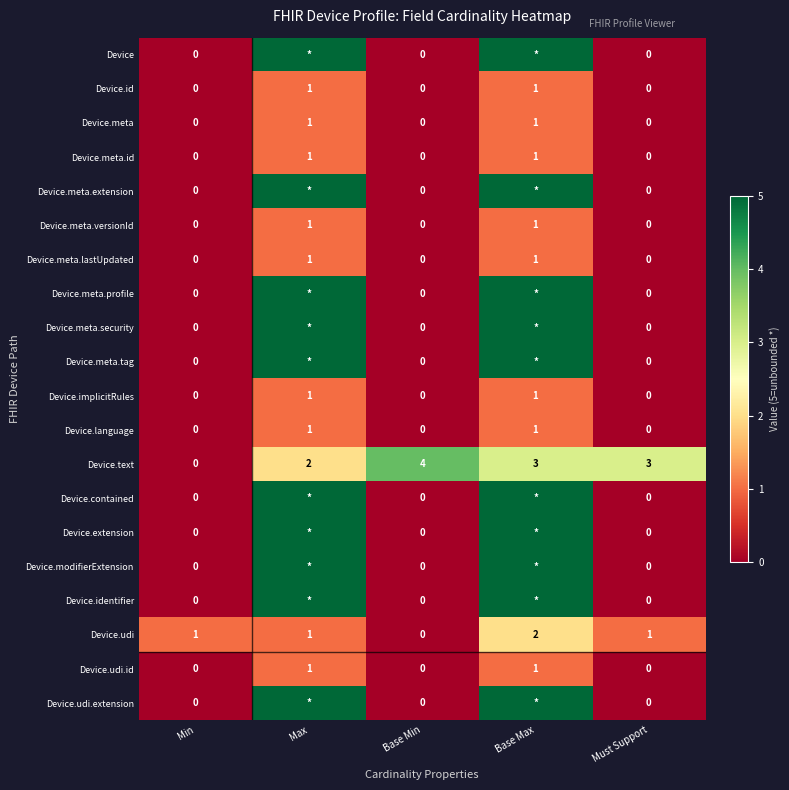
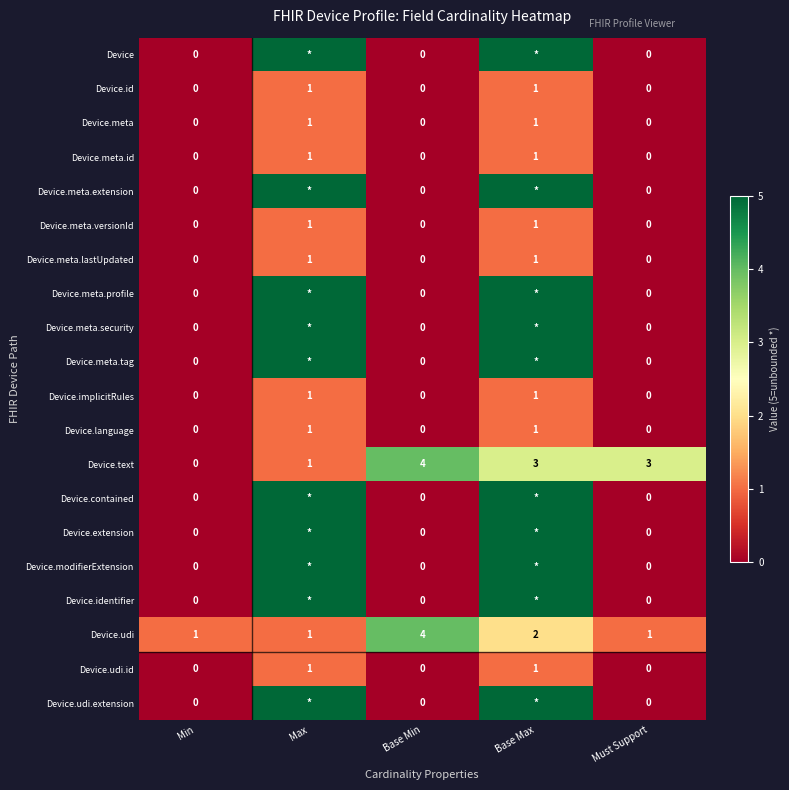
Device.text, Max: 2 -> 1
Device.udi, Base Min: 0 -> 4
